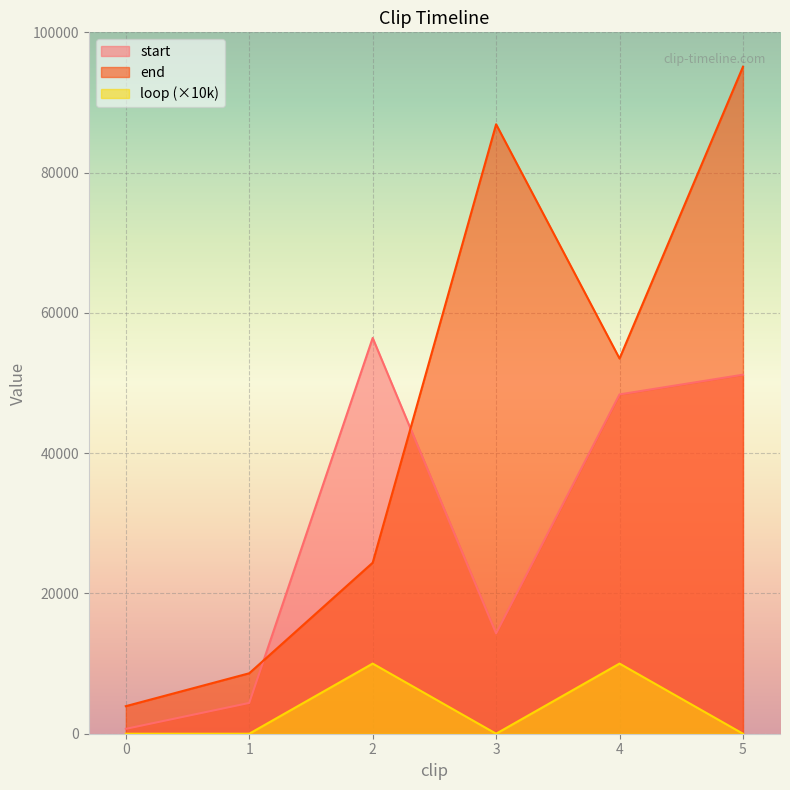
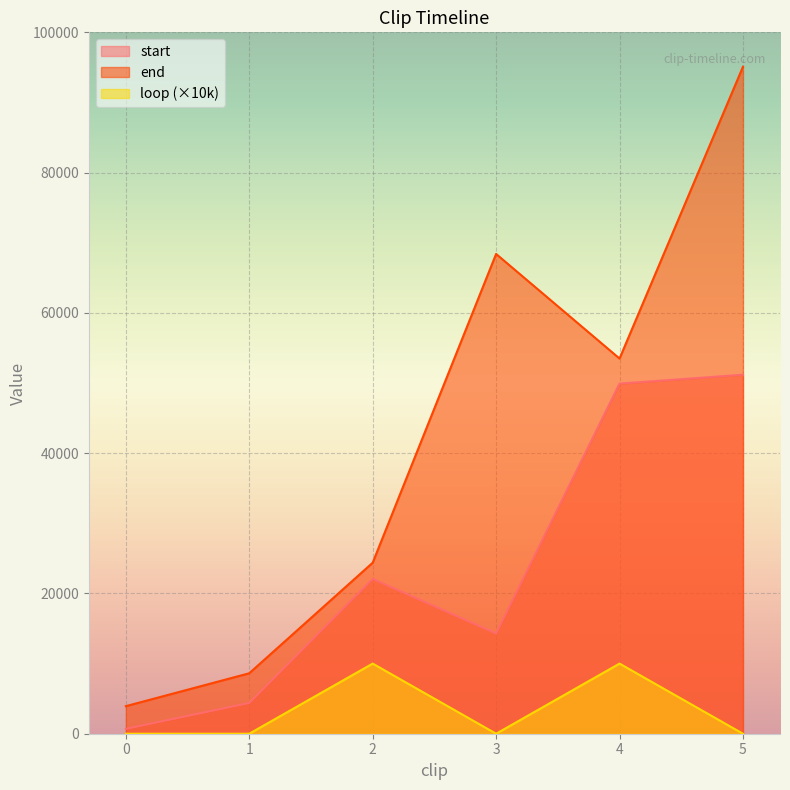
start, 2: 56000 -> 22000
end, 3: 87000 -> 68000
start, 4: 48000 -> 50000
